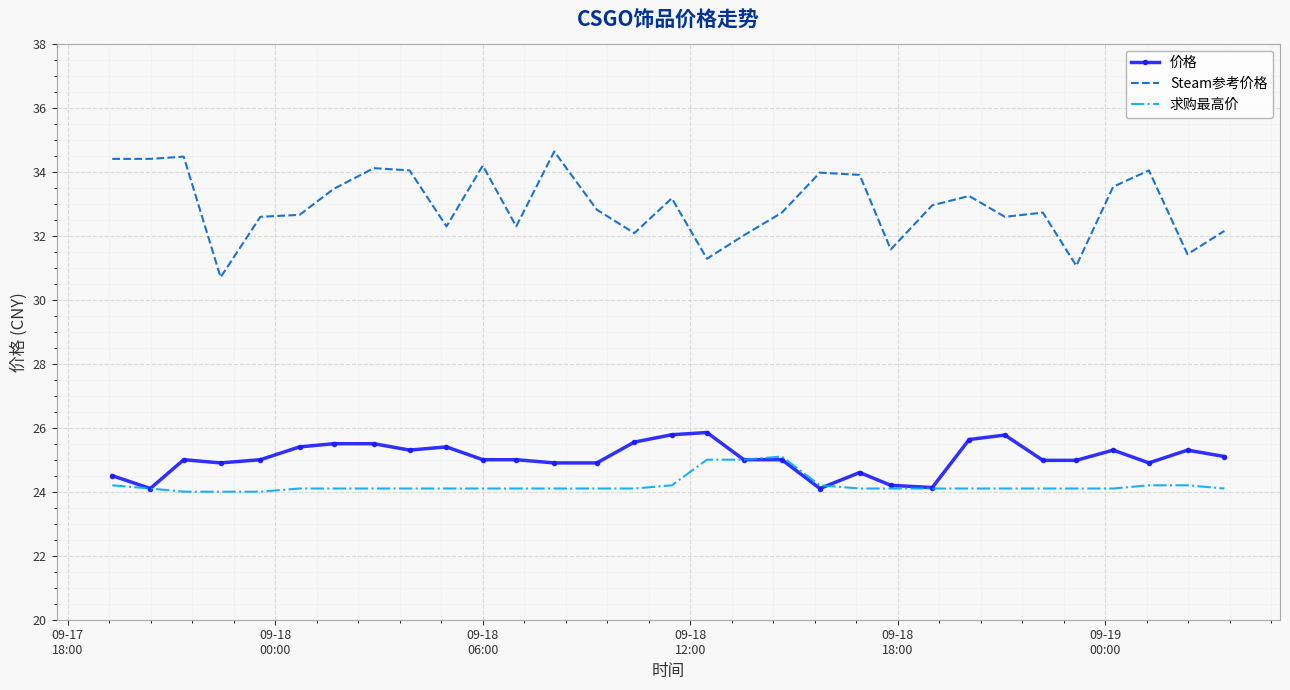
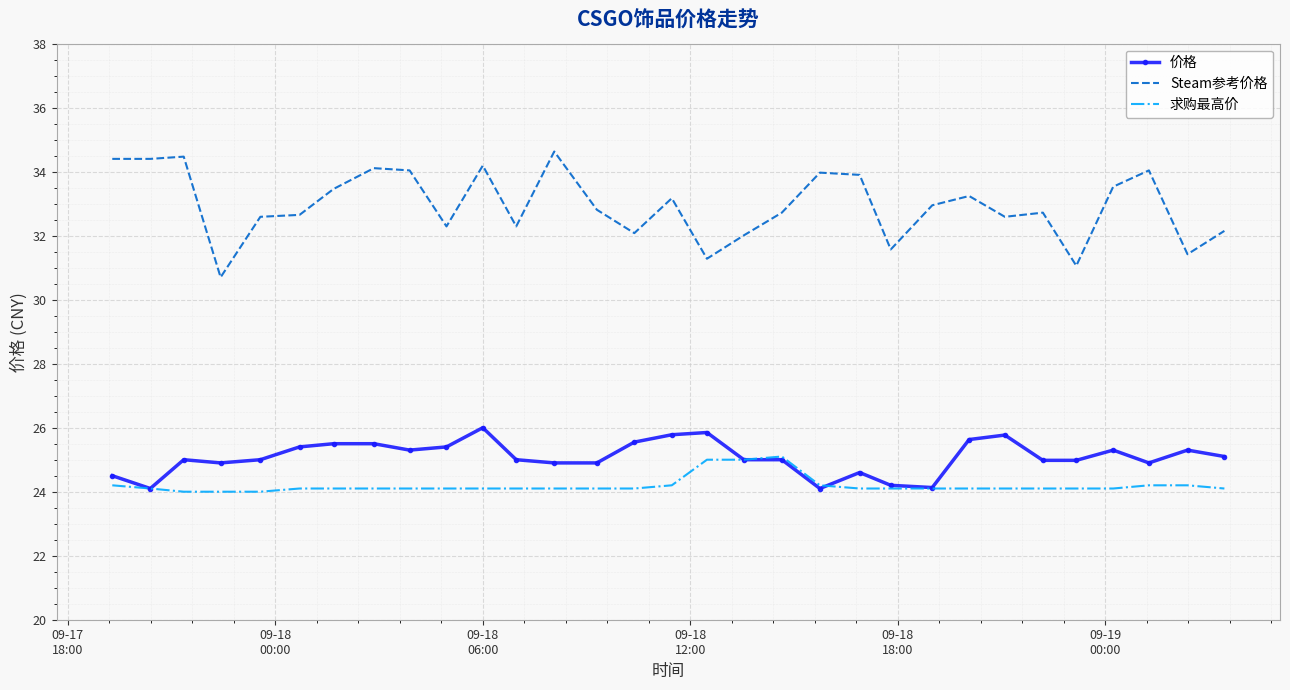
价格, 09-18 06:00: 25 -> 26
